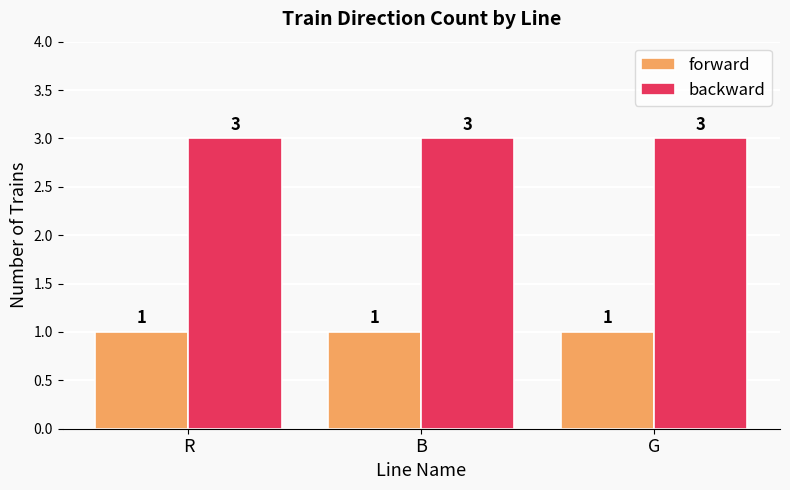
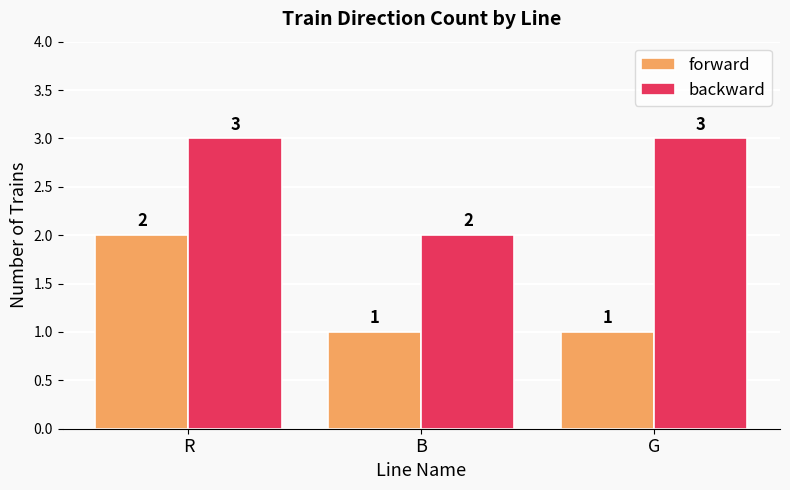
forward, R: 1 -> 2
backward, B: 3 -> 2
